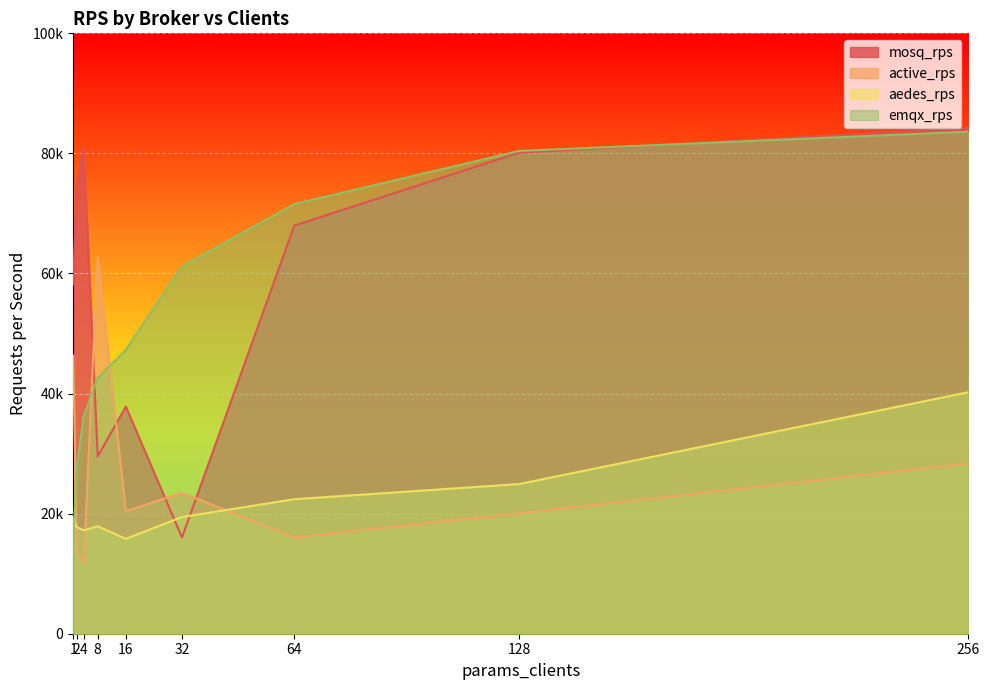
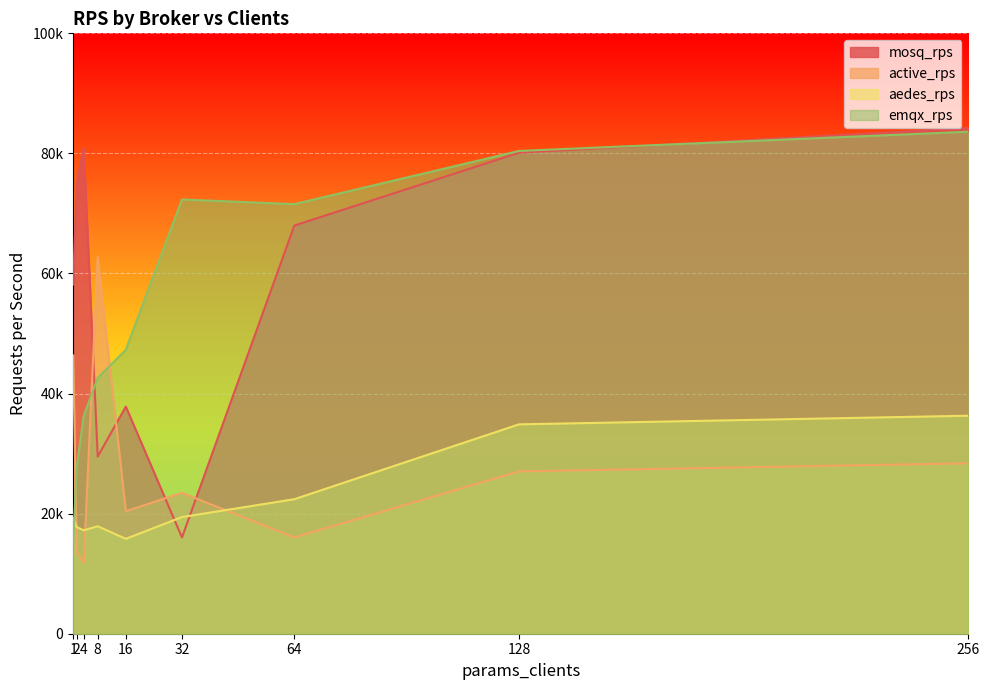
emqx_rps, 32: 61000 -> 72000
active_rps, 128: 20000 -> 27000
aedes_rps, 128: 25000 -> 35000
aedes_rps, 256: 40000 -> 36000
